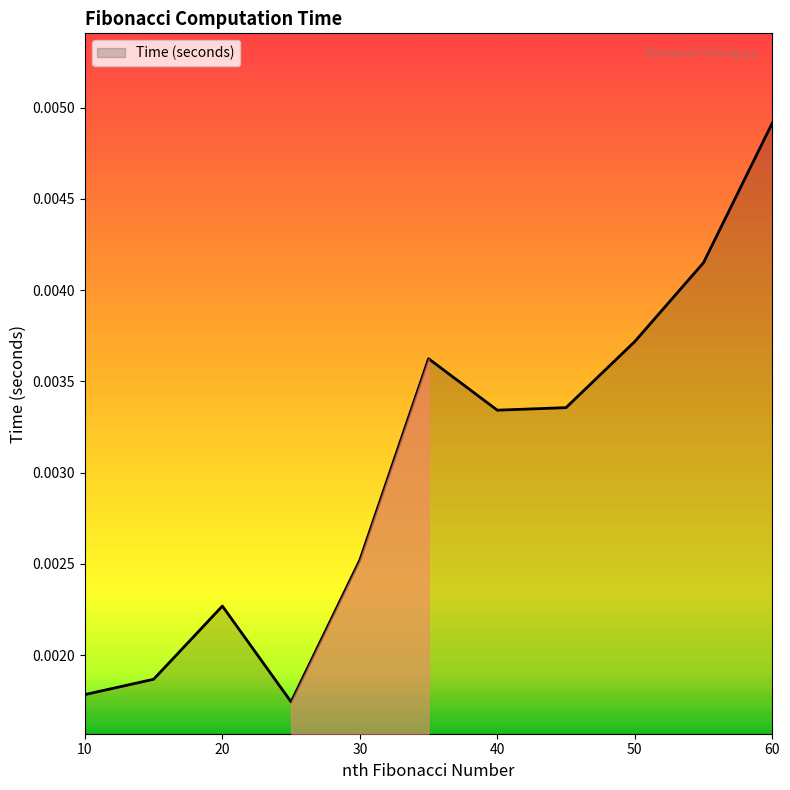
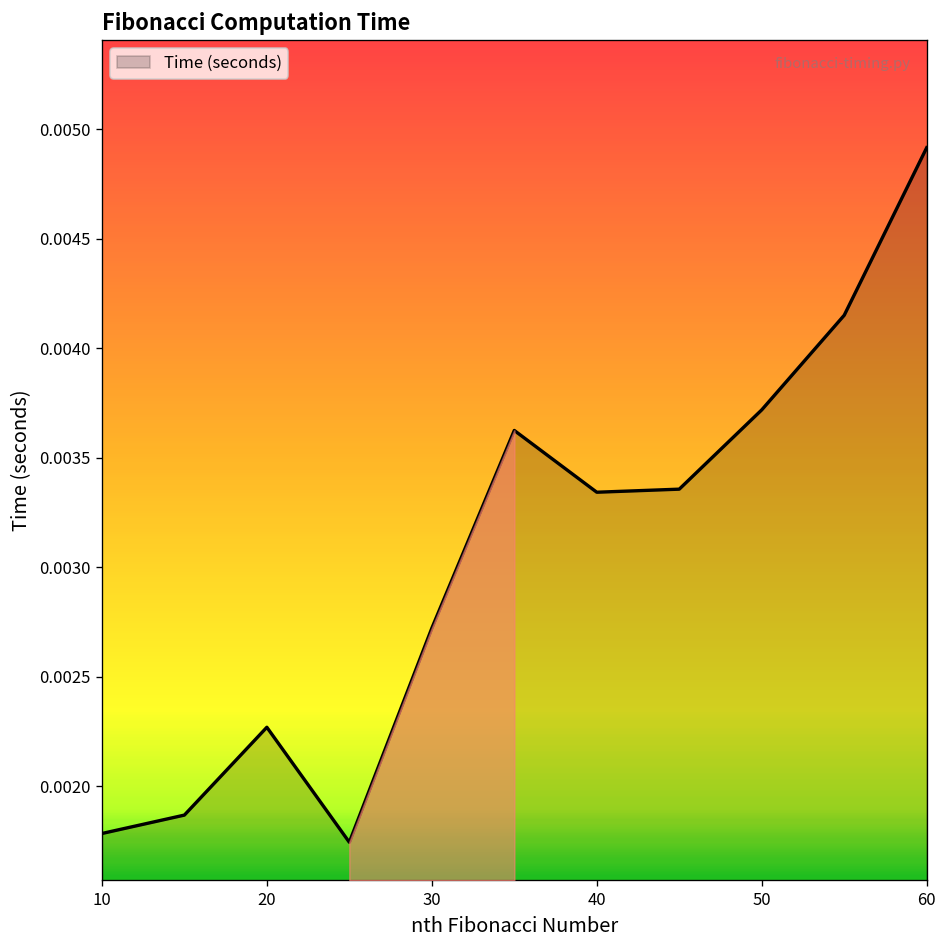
Time (seconds), 30: 0.00252 -> 0.00272
